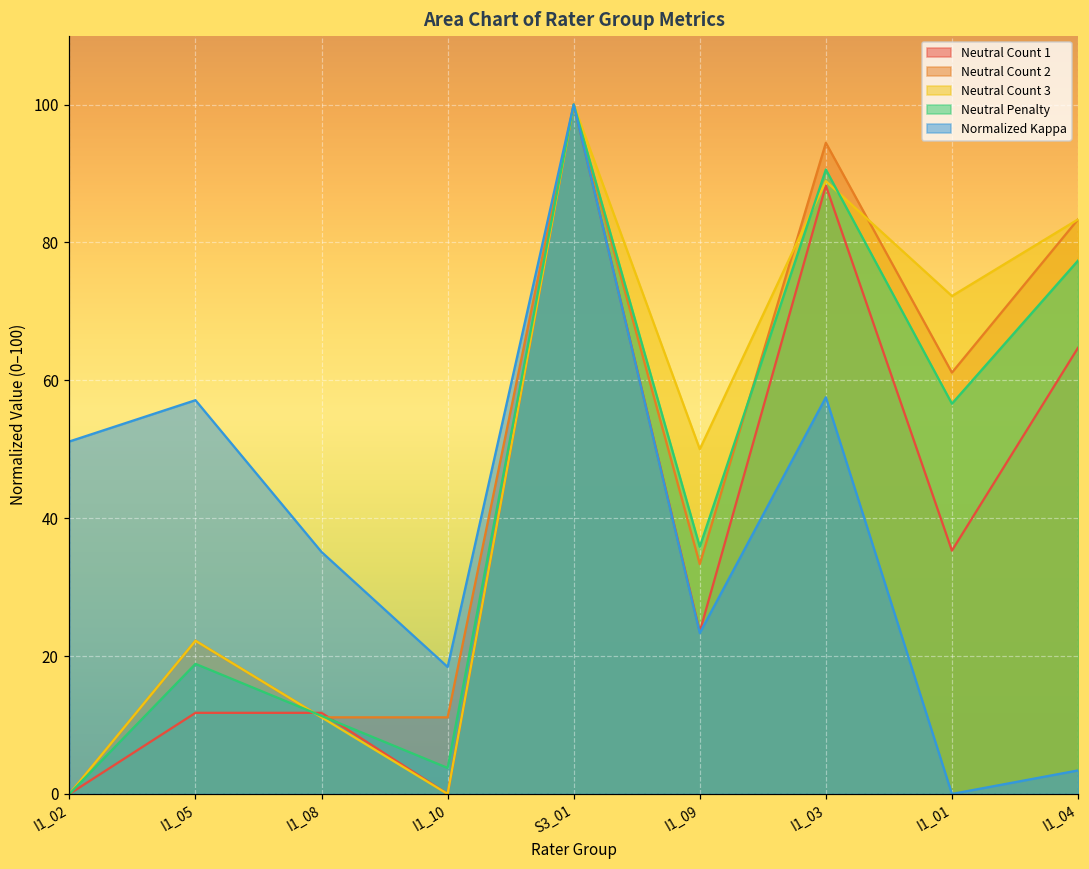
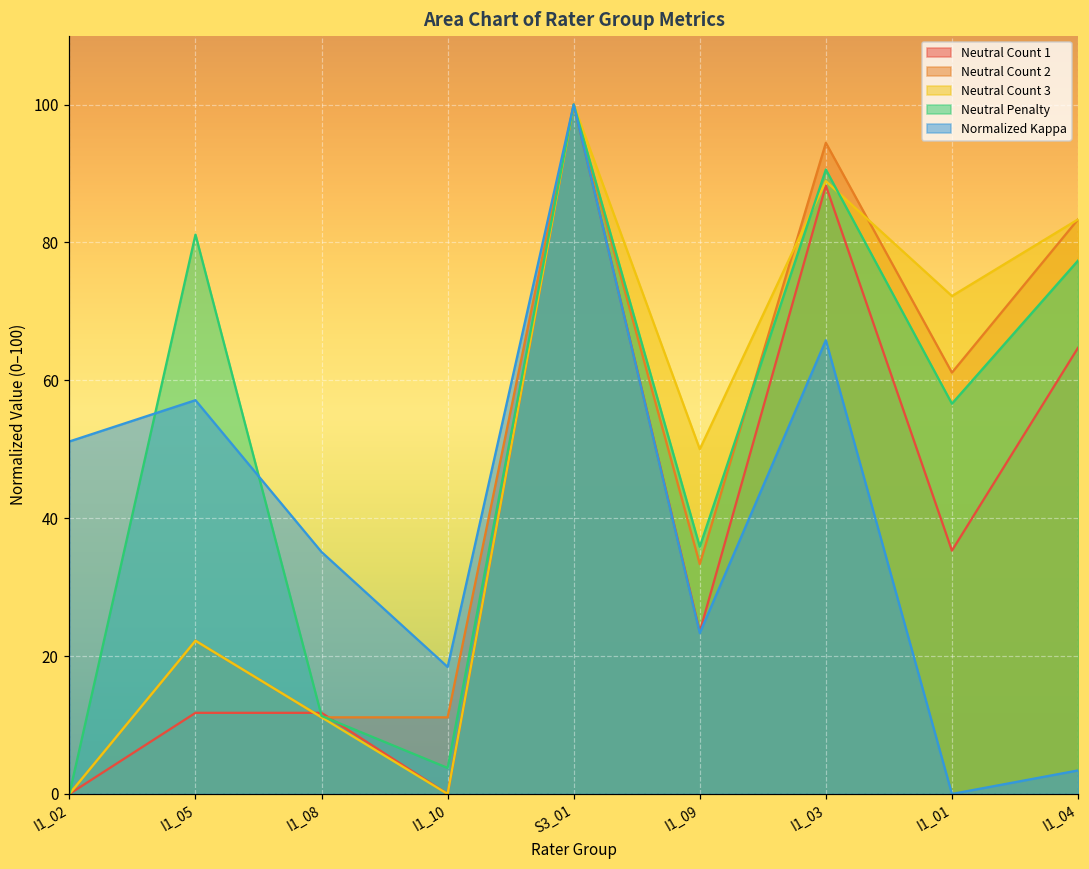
Neutral Penalty, I1_05: 19 -> 81
Normalized Kappa, I1_03: 58 -> 66
